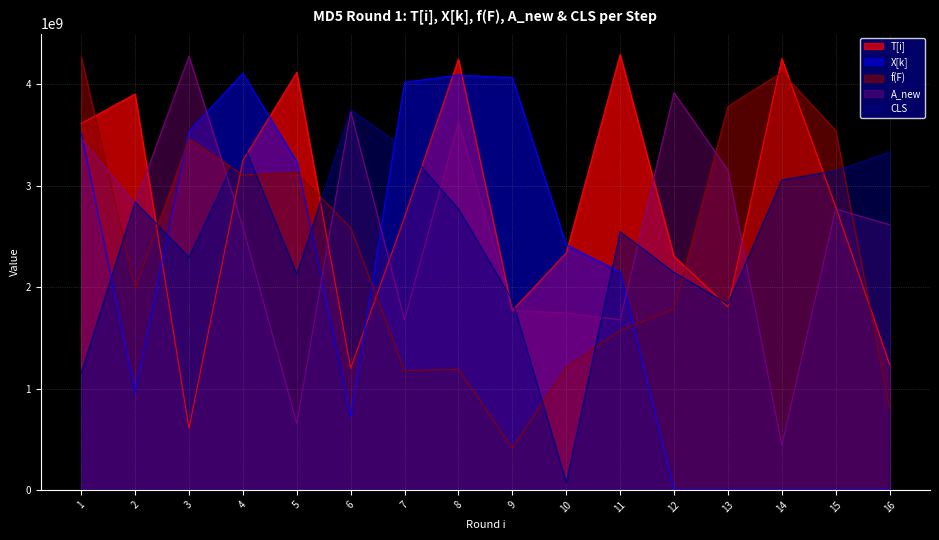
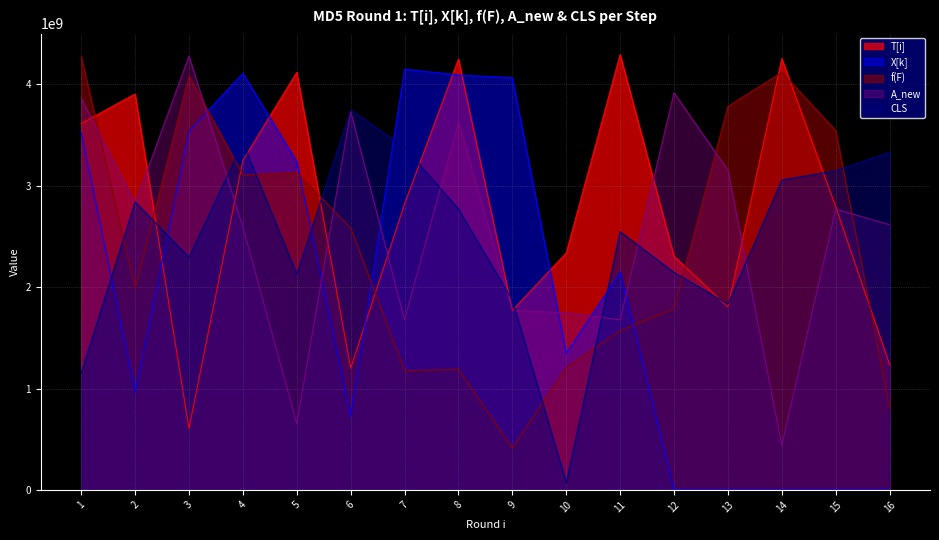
A_new, 1: 3460000000 -> 3860000000
f(F), 3: 3460000000 -> 4080000000
T[i], 7: 2690000000 -> 2820000000
X[k], 7: 4020000000 -> 4150000000
X[k], 10: 2420000000 -> 1350000000
